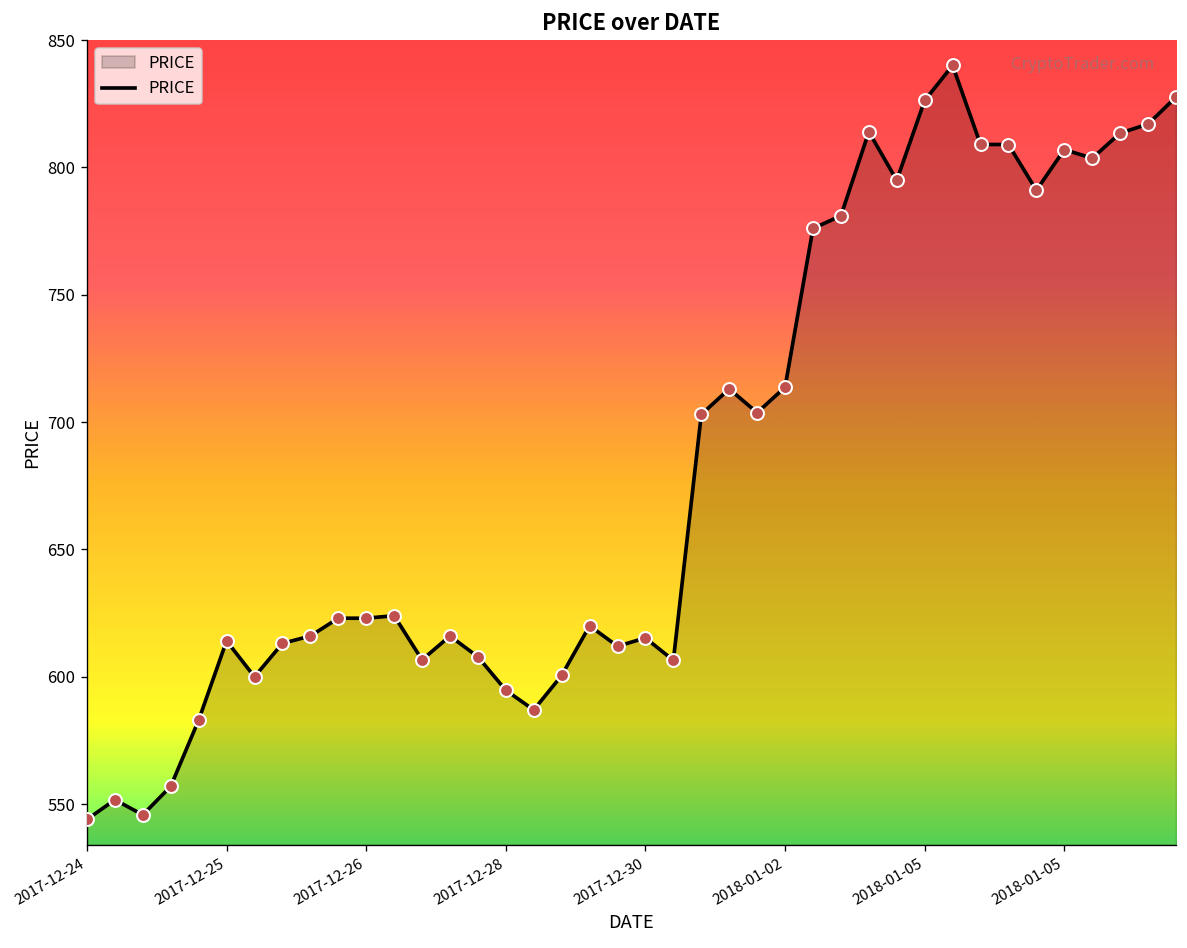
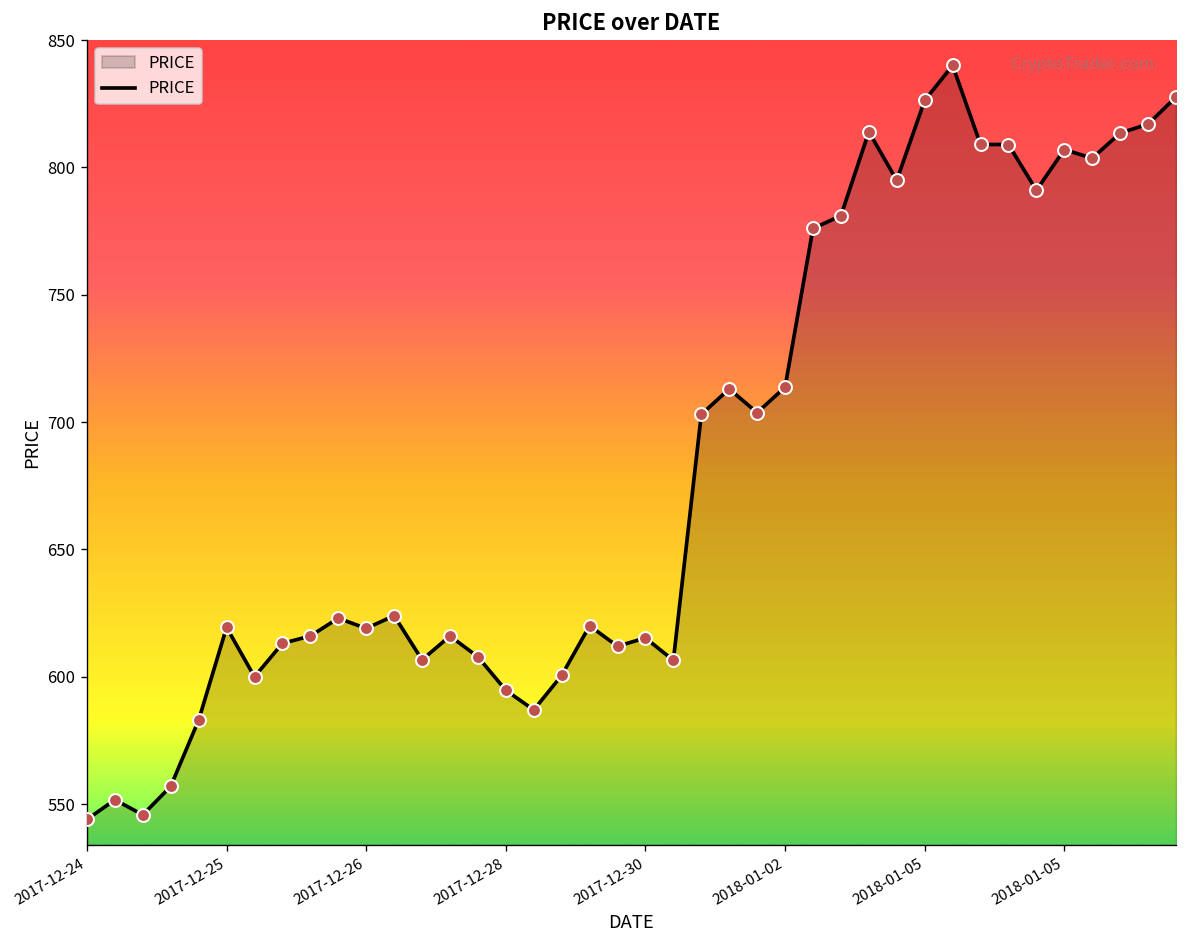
2017-12-25: 614 -> 619
2017-12-26: 623 -> 619
